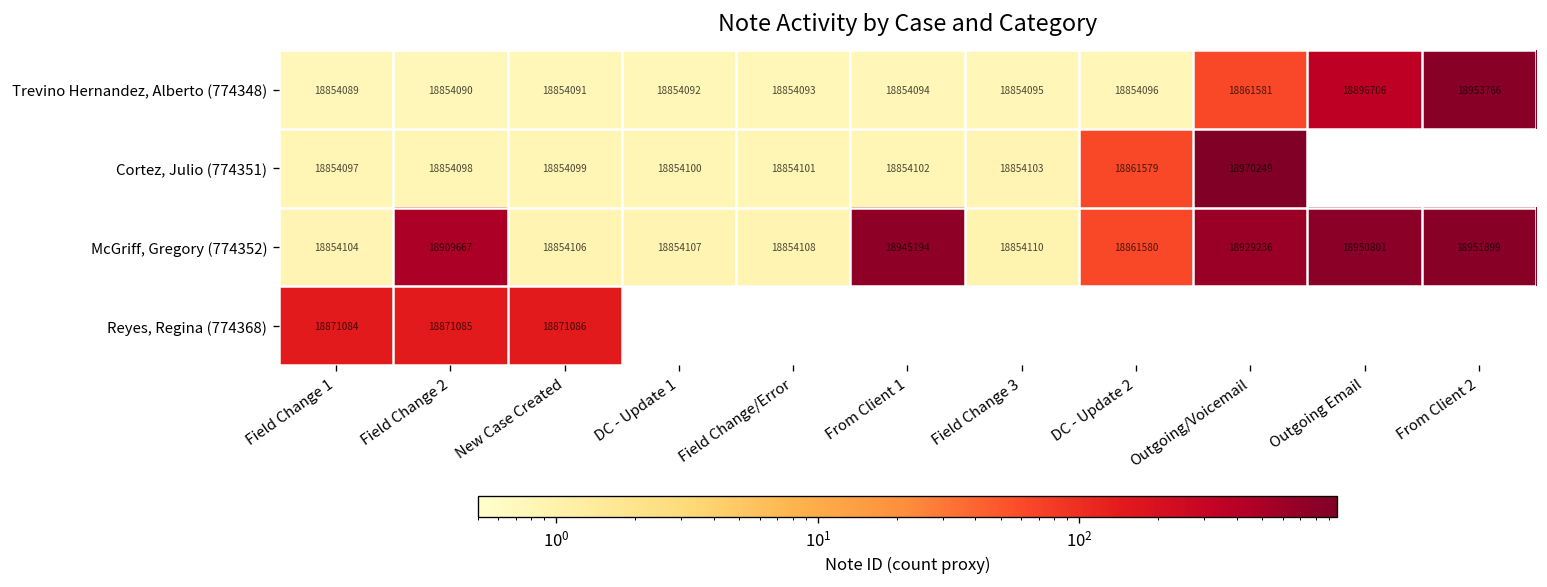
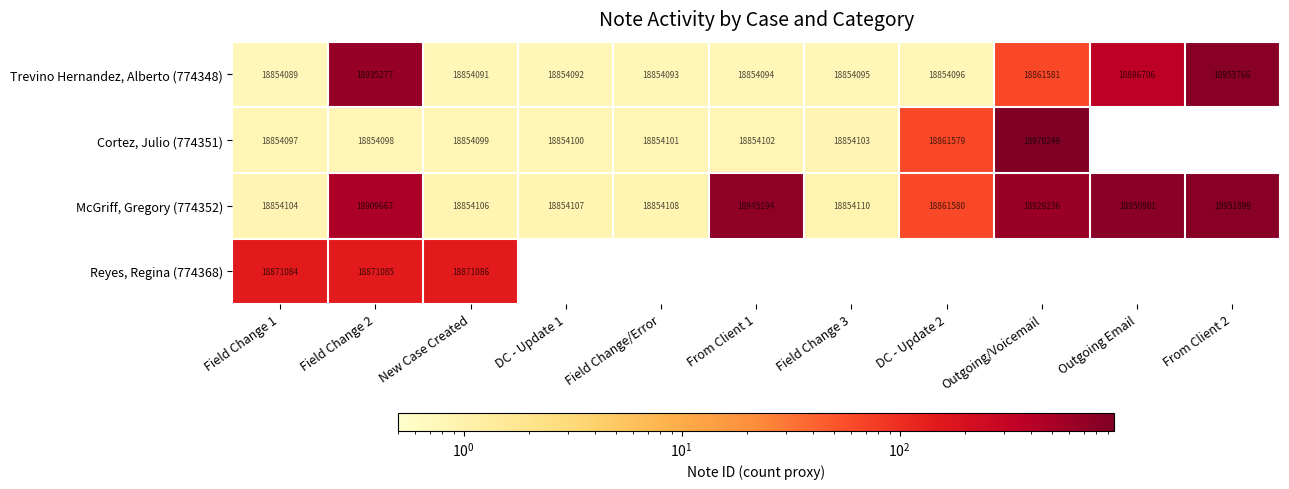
Trevino Hernandez, Alberto (774348), Field Change 2: 18854090 -> 18935277
